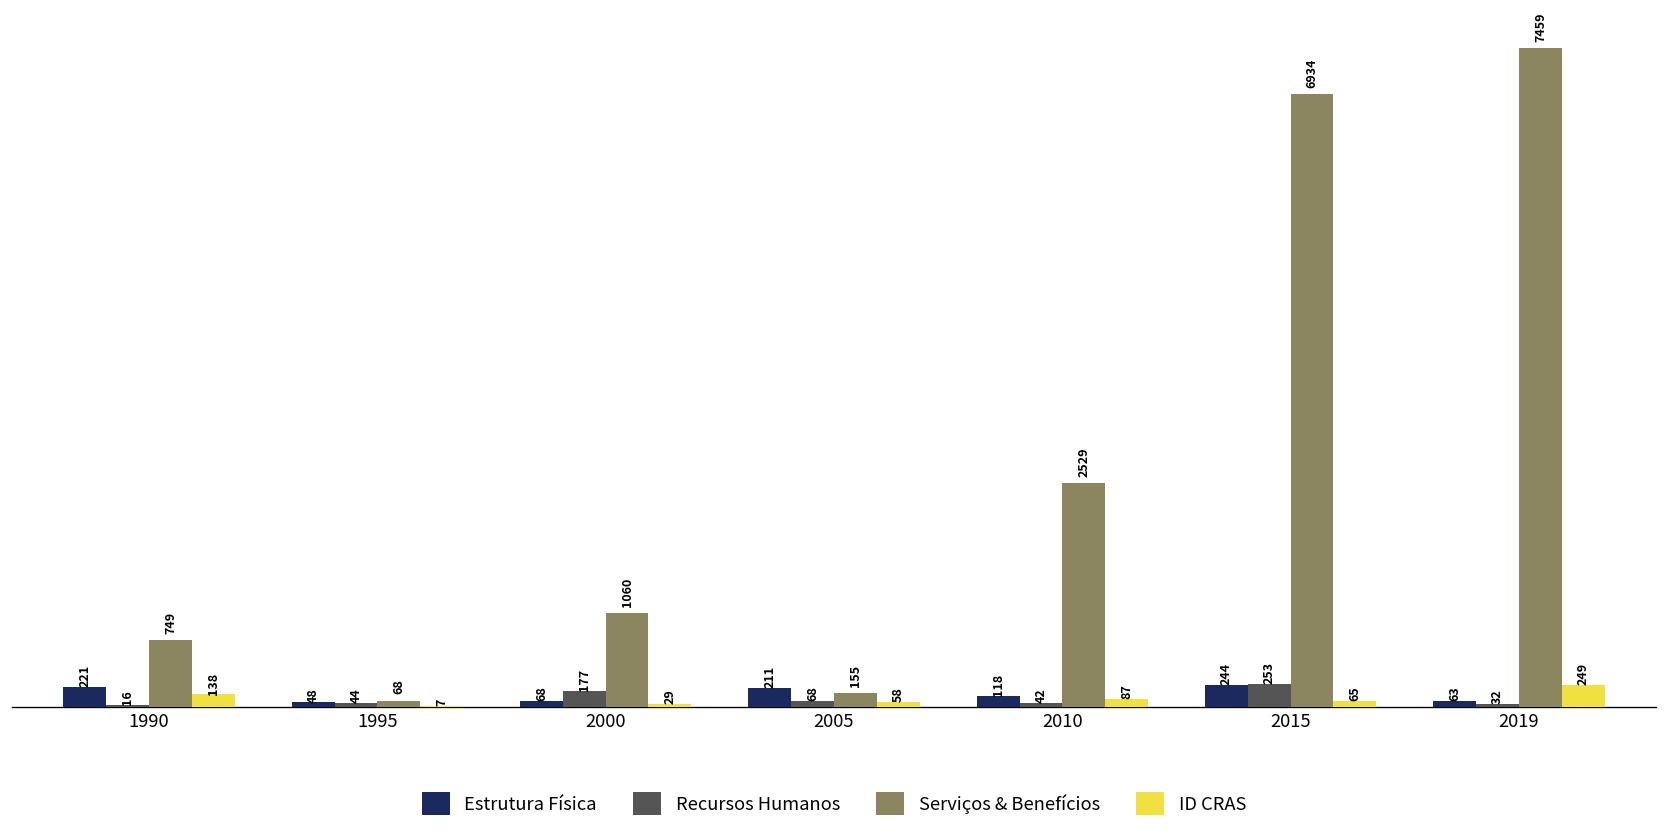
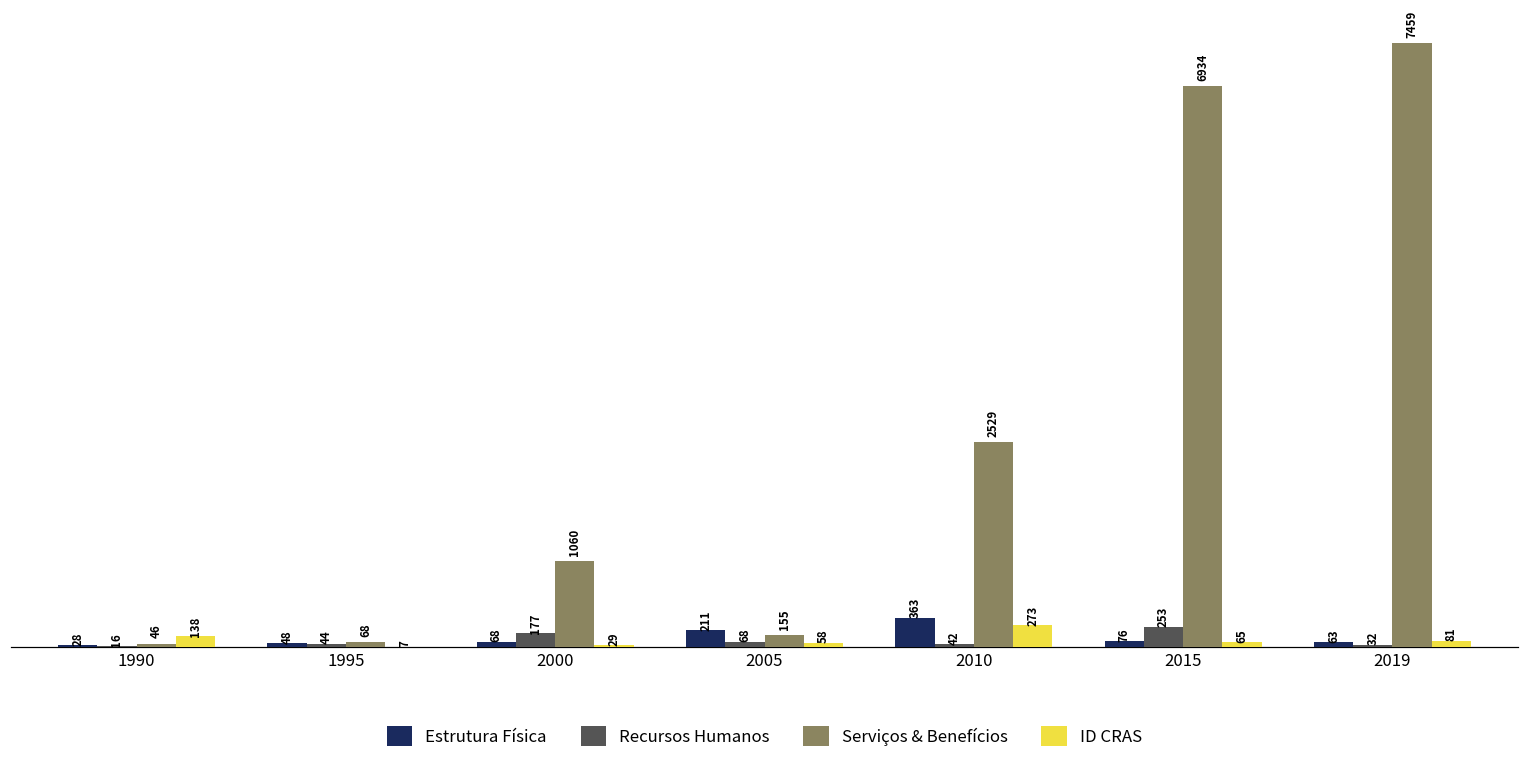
Estrutura Física, 1990: 221 -> 28
Serviços & Benefícios, 1990: 749 -> 46
Estrutura Física, 2010: 118 -> 363
ID CRAS, 2010: 87 -> 273
Estrutura Física, 2015: 244 -> 76
ID CRAS, 2019: 249 -> 81
